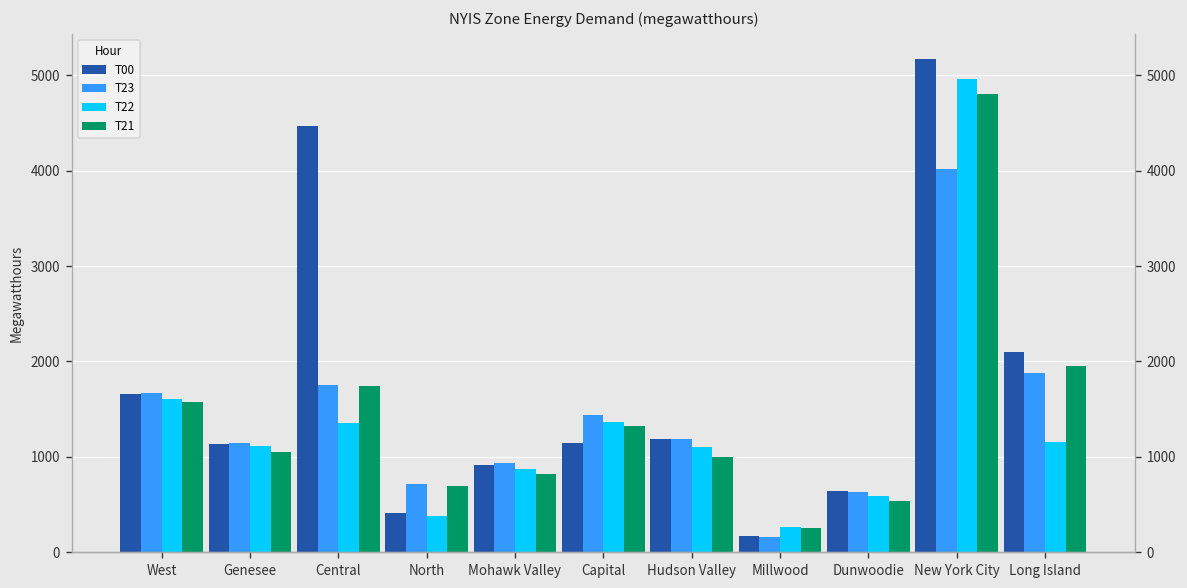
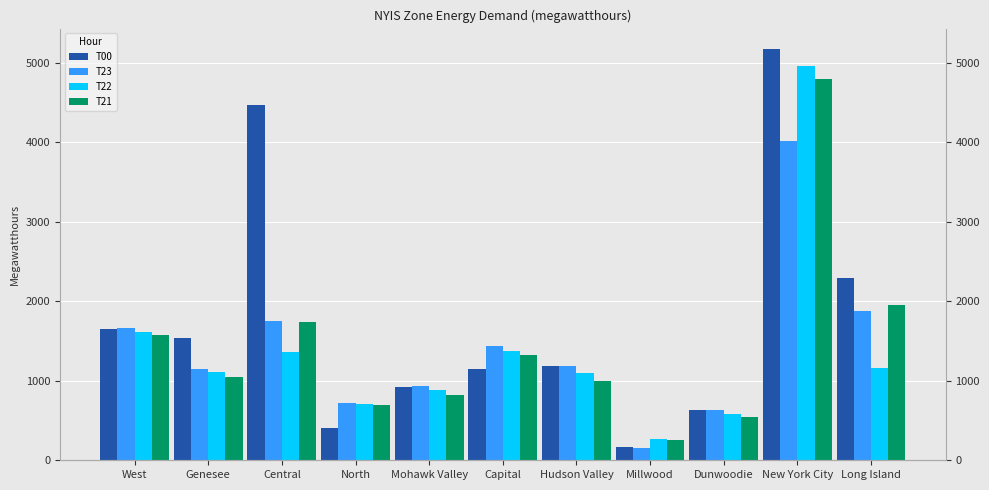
T00, Genesee: 1100 -> 1500
T22, North: 400 -> 700
T00, Long Island: 2100 -> 2300
